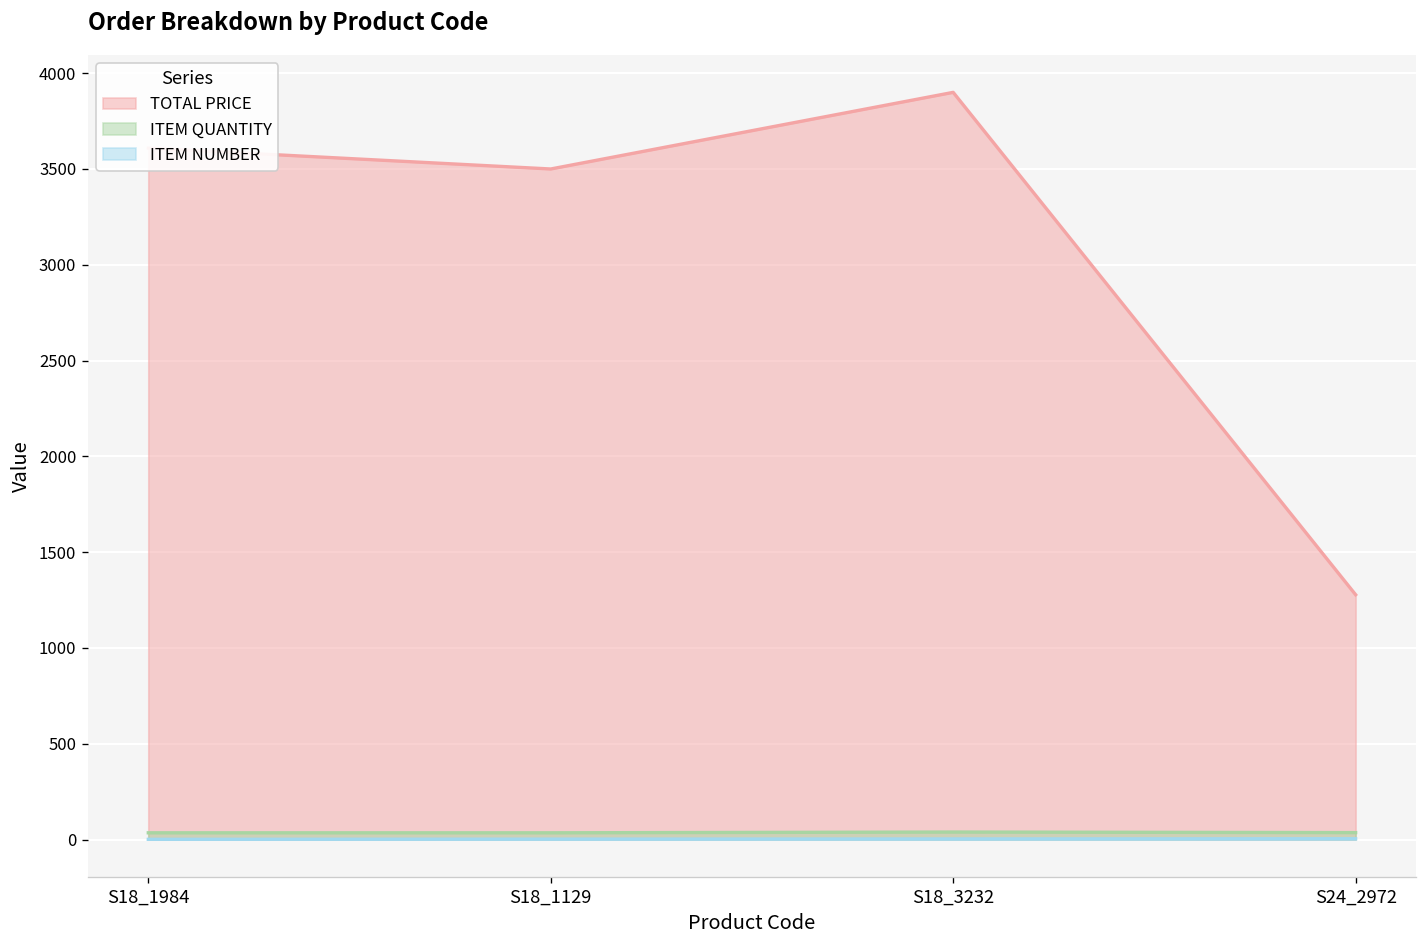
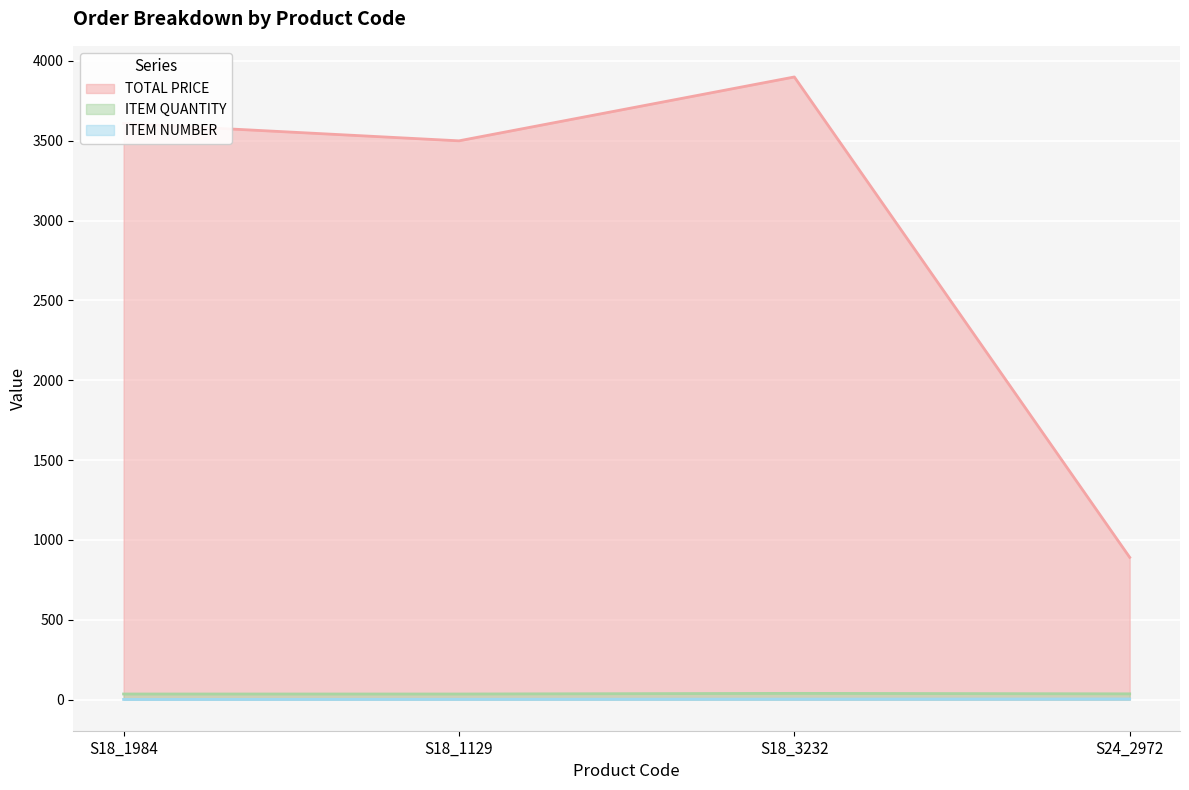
TOTAL PRICE, S24_2972: 1280 -> 890
